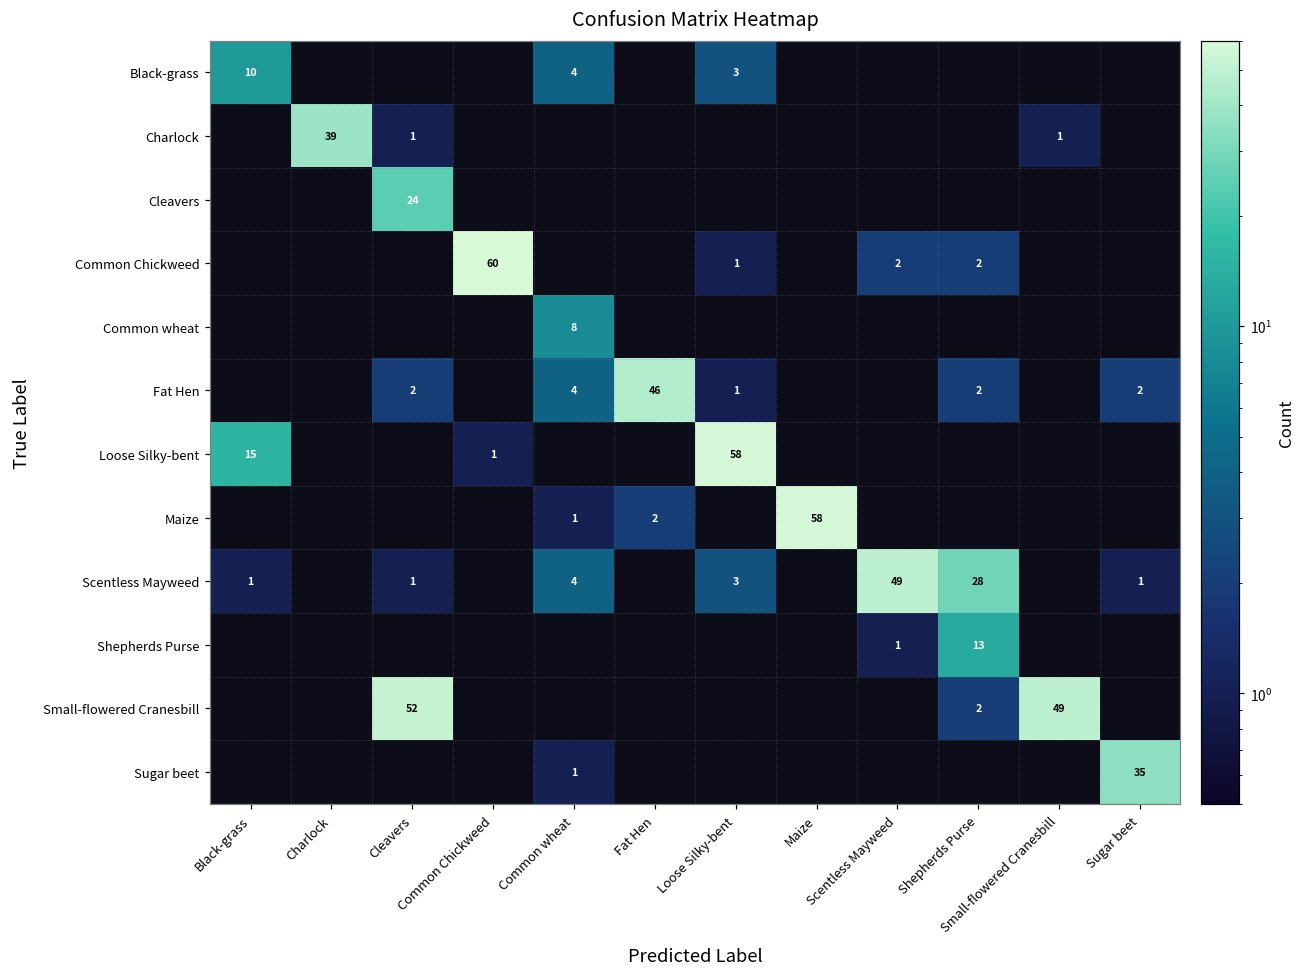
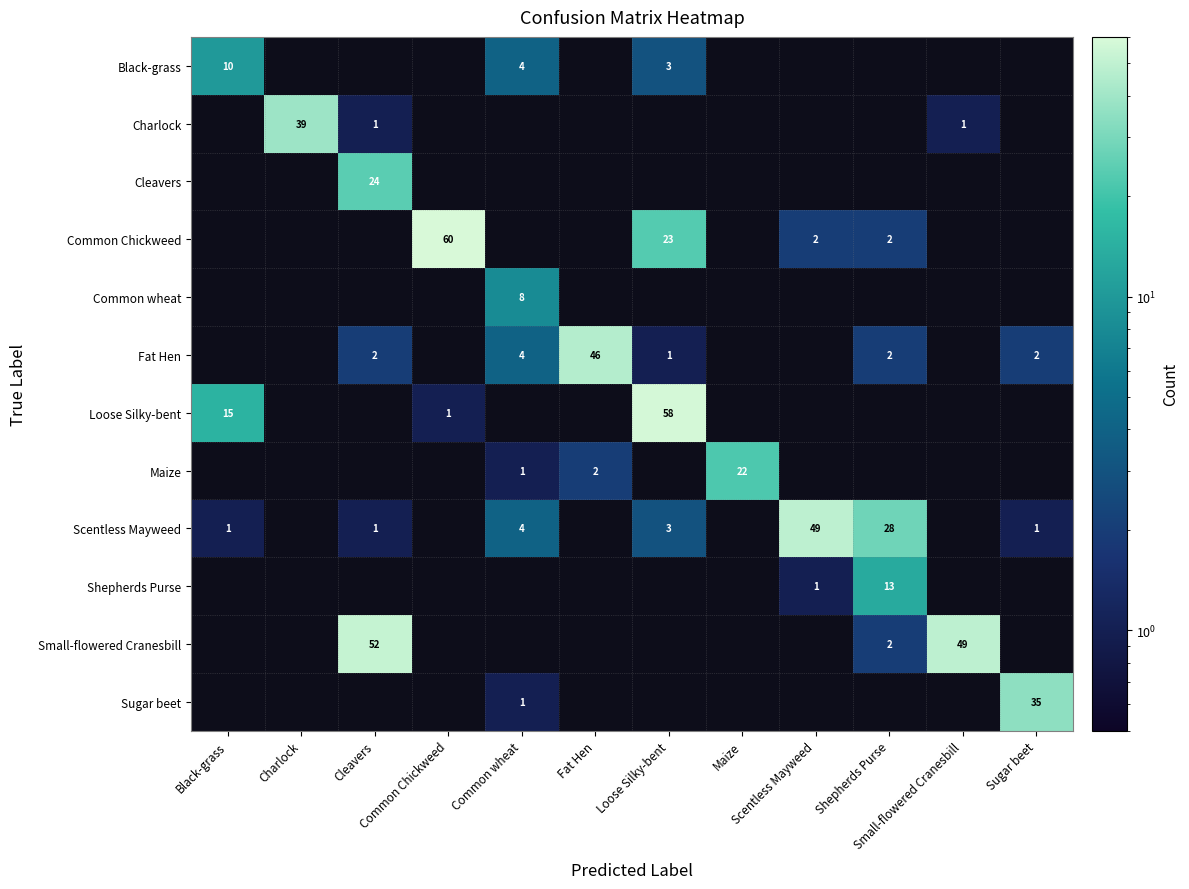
Common Chickweed, Loose Silky-bent: 1 -> 23
Maize, Maize: 58 -> 22
